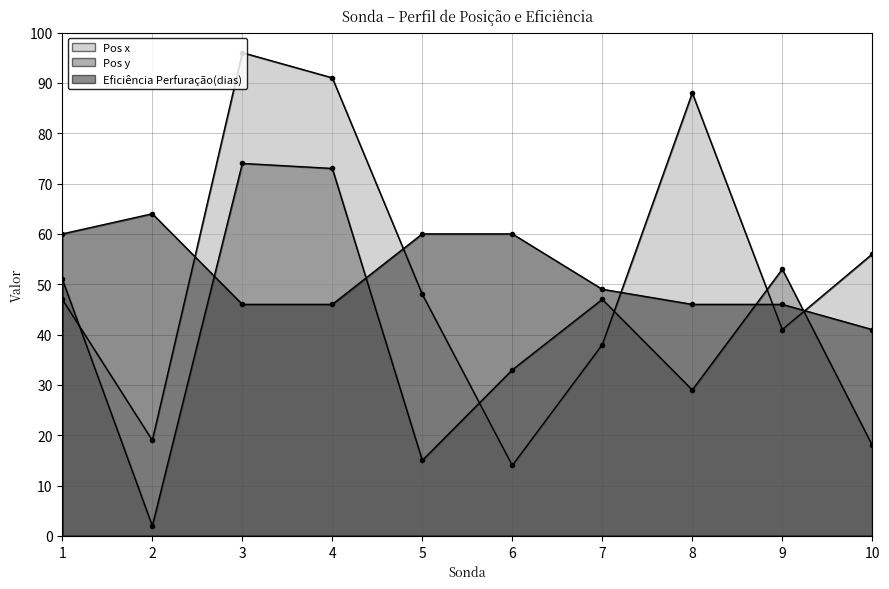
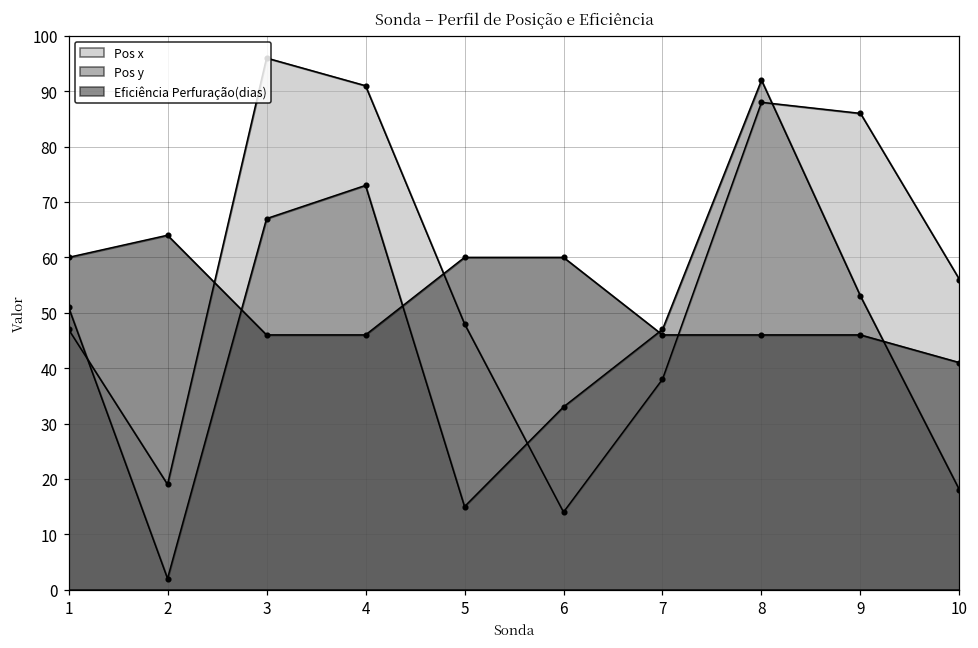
Pos y, 3: 74 -> 67
Eficiência Perfuração(dias), 7: 49 -> 46
Pos y, 8: 29 -> 92
Pos x, 9: 41 -> 86
